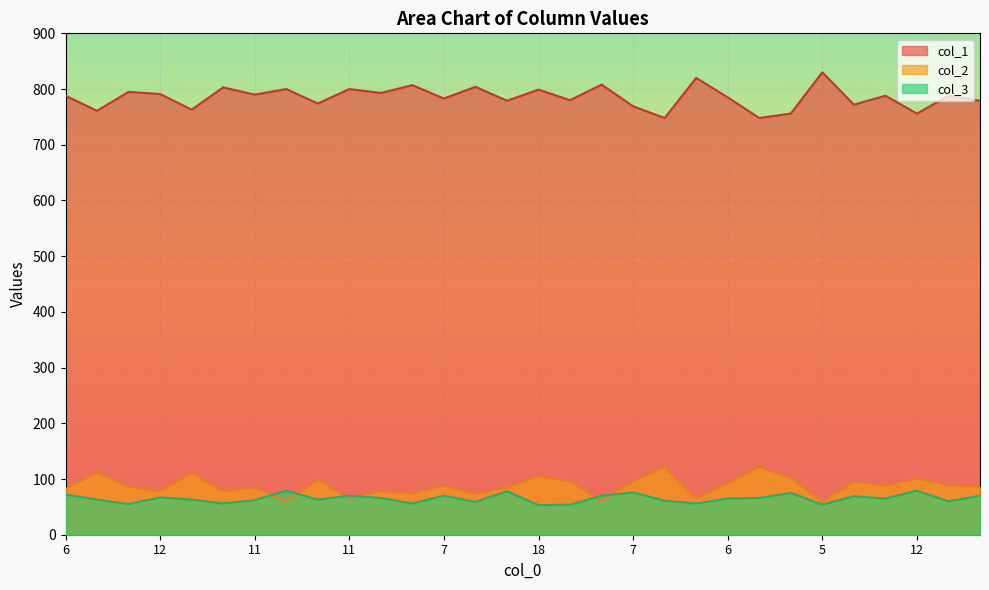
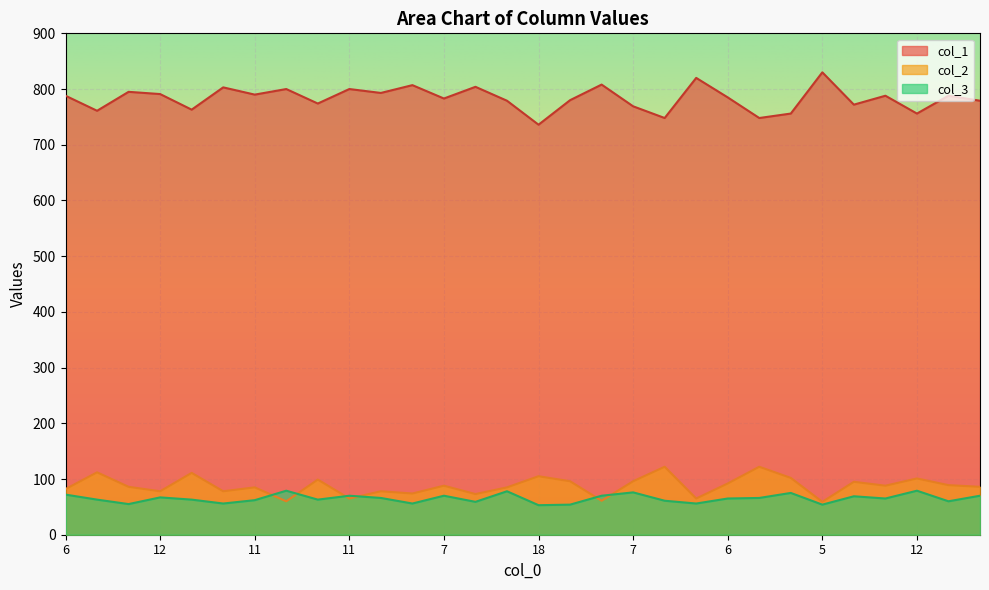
col_1, 18: 800 -> 740
